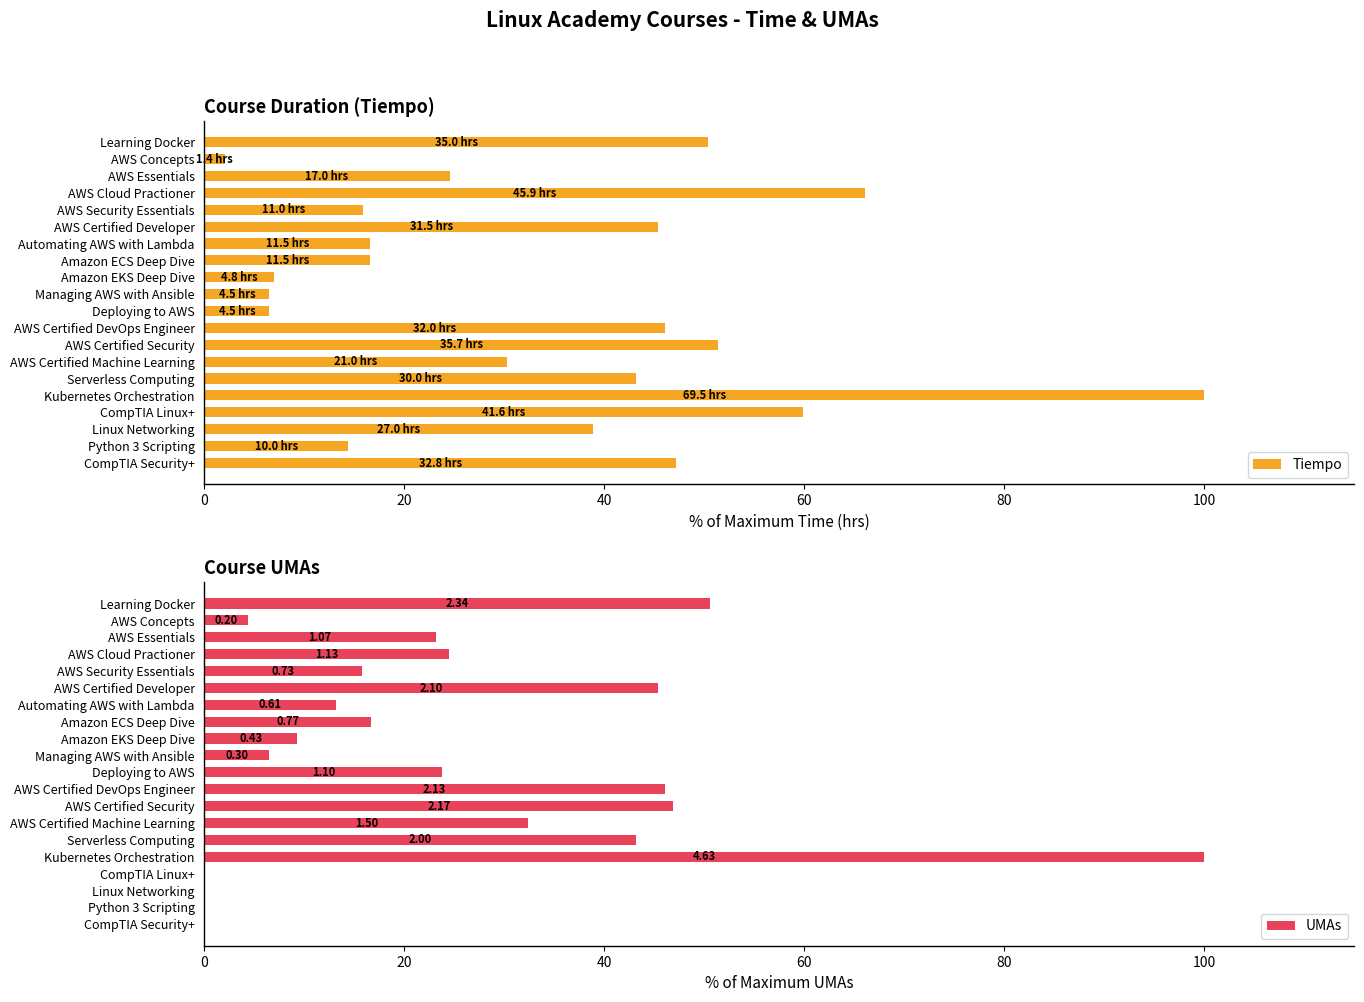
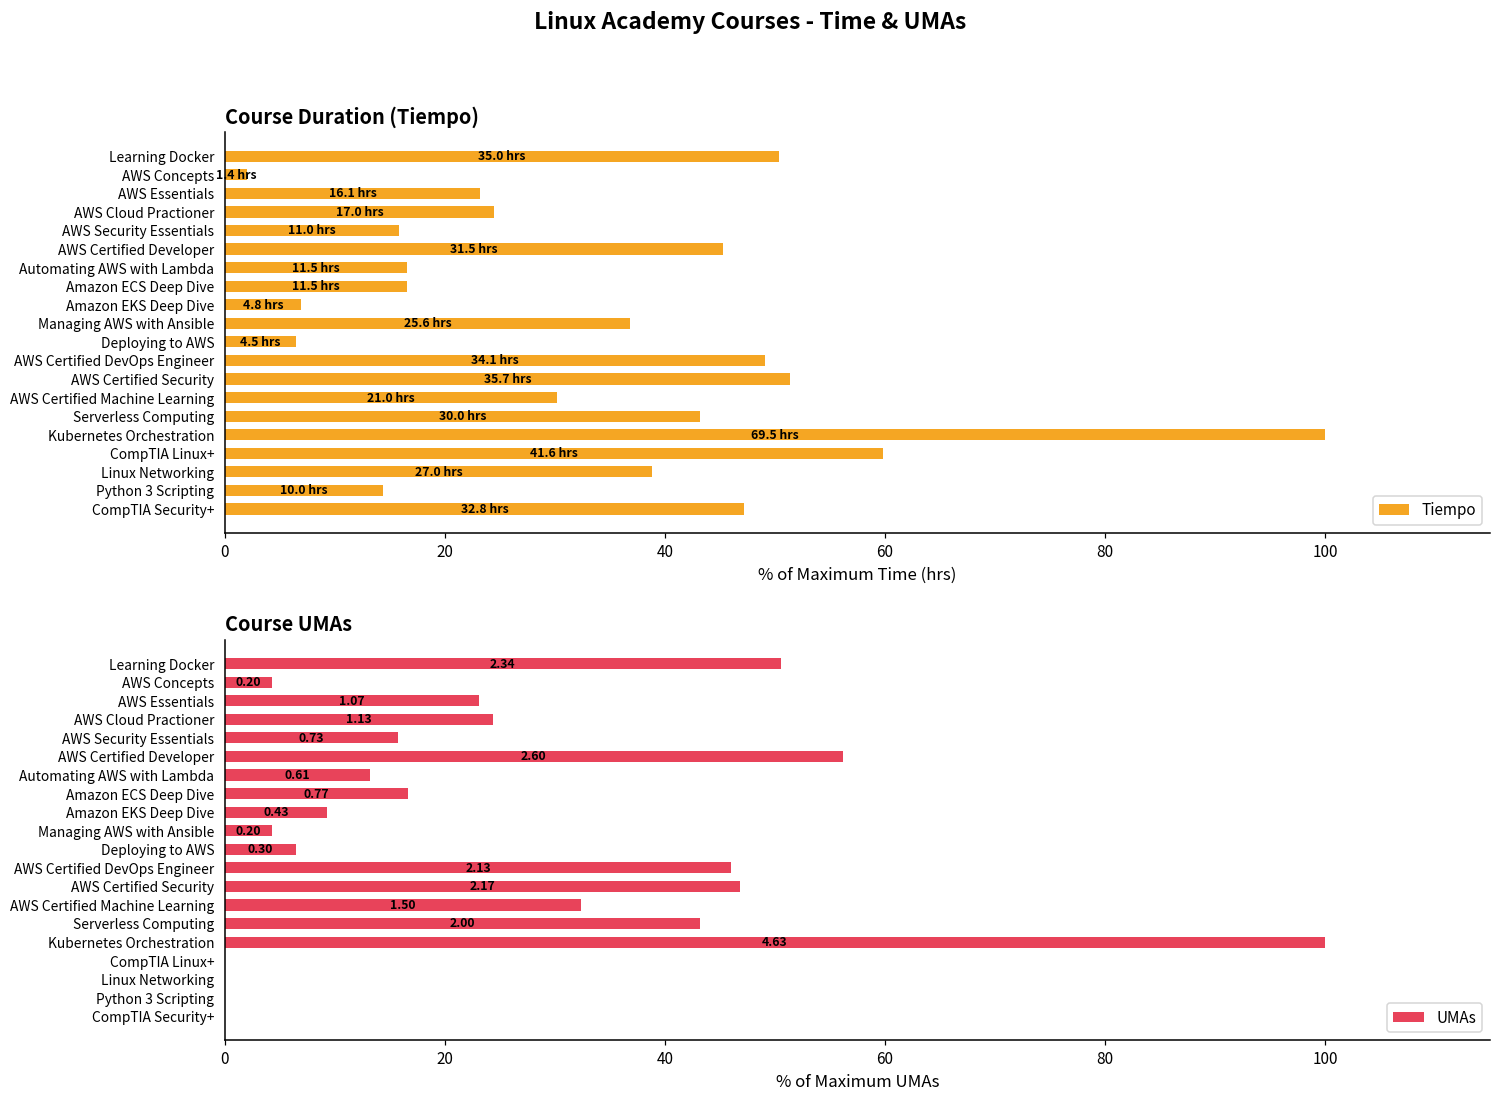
Course Duration (Tiempo), AWS Essentials: 17.0 -> 16.1
Course Duration (Tiempo), AWS Cloud Practioner: 45.9 -> 17.0
Course Duration (Tiempo), Managing AWS with Ansible: 4.5 -> 25.6
Course Duration (Tiempo), AWS Certified DevOps Engineer: 32.0 -> 34.1
Course UMAs, AWS Certified Developer: 2.10 -> 2.60
Course UMAs, Managing AWS with Ansible: 0.30 -> 0.20
Course UMAs, Deploying to AWS: 1.10 -> 0.30
